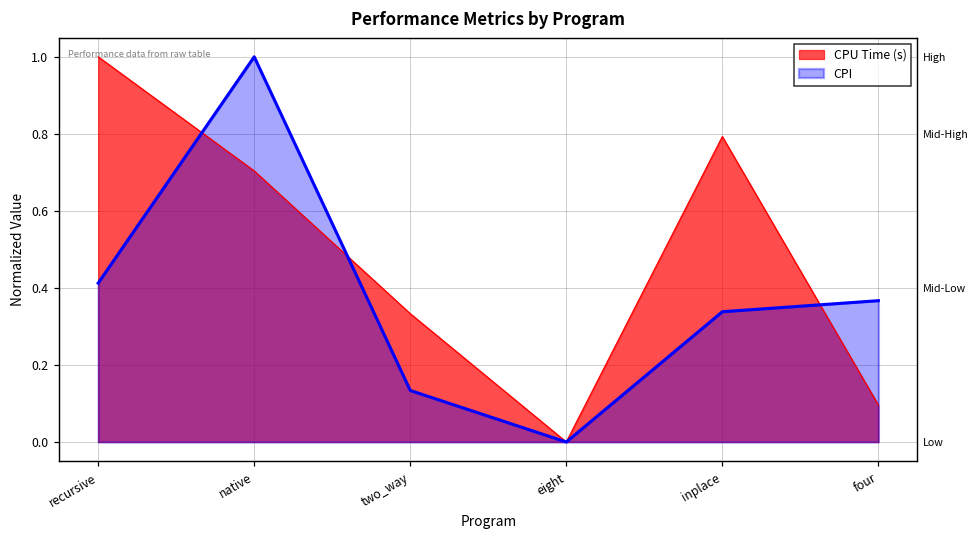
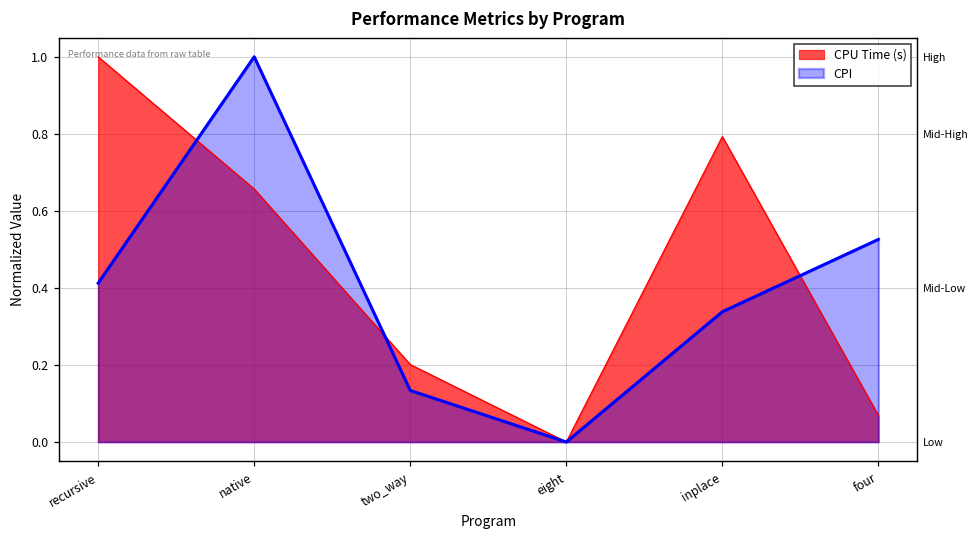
CPU Time (s), native: 0.70 -> 0.66
CPU Time (s), two_way: 0.33 -> 0.20
CPU Time (s), four: 0.10 -> 0.07
CPI, four: 0.37 -> 0.53
